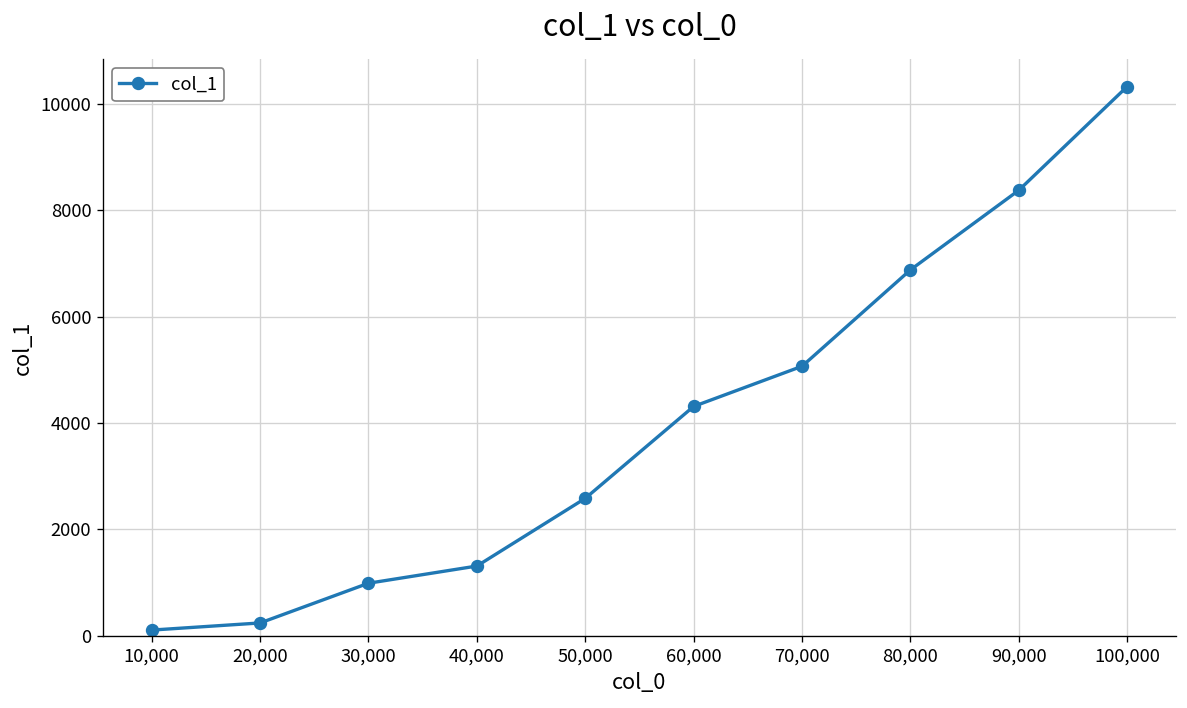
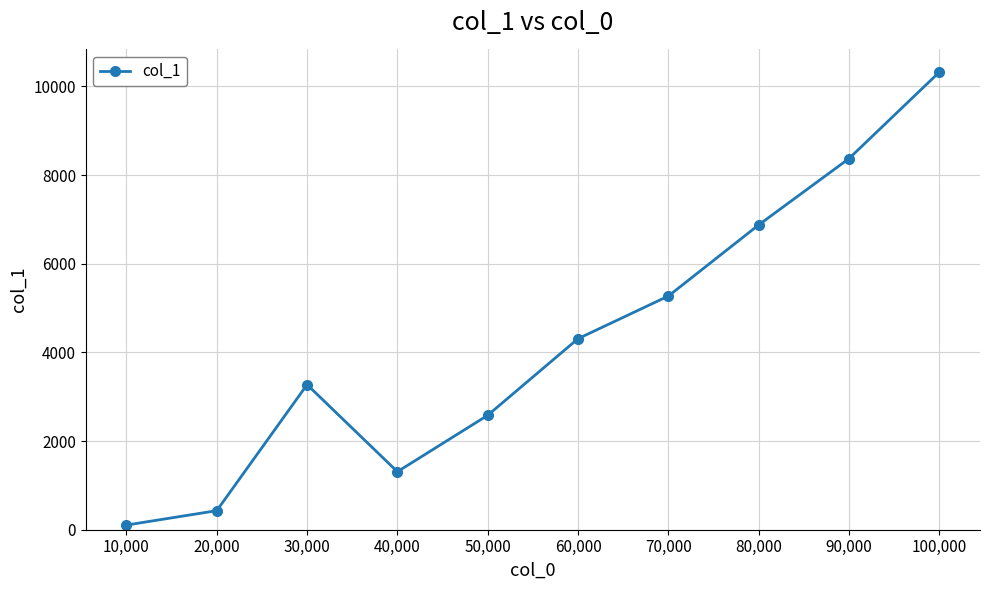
20,000: 200 -> 400
30,000: 1000 -> 3300
70,000: 5100 -> 5300
